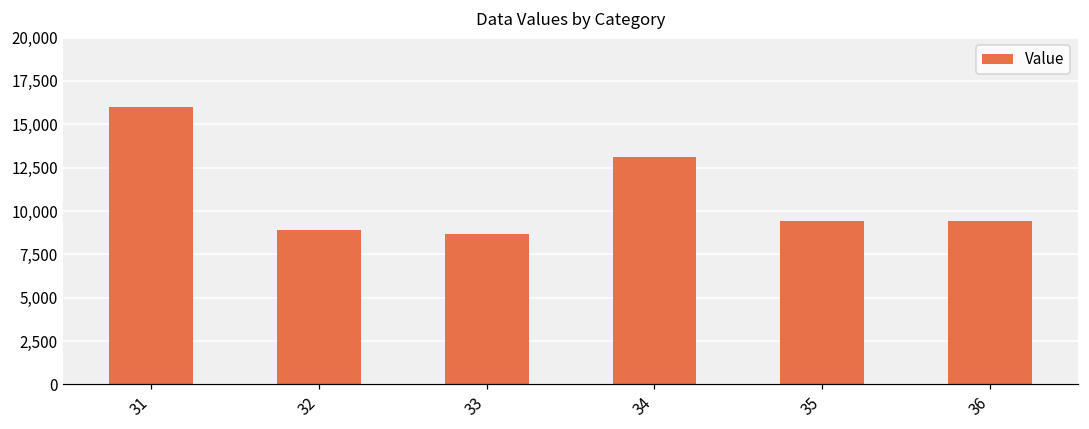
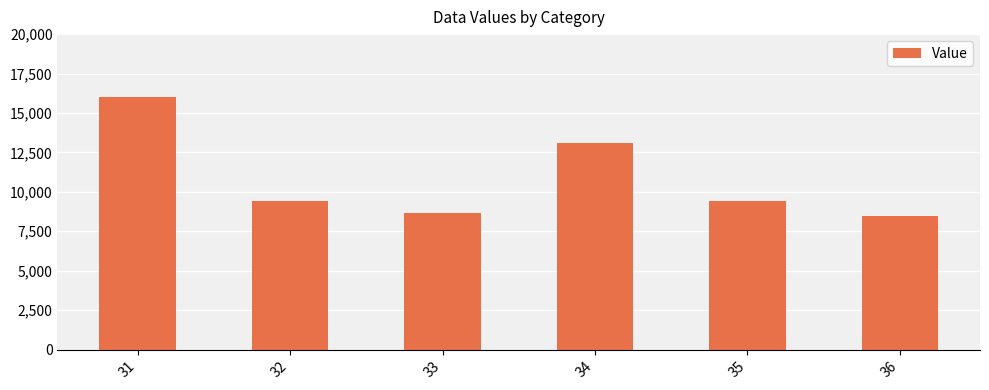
32: 8,900 -> 9,400
36: 9,400 -> 8,500
